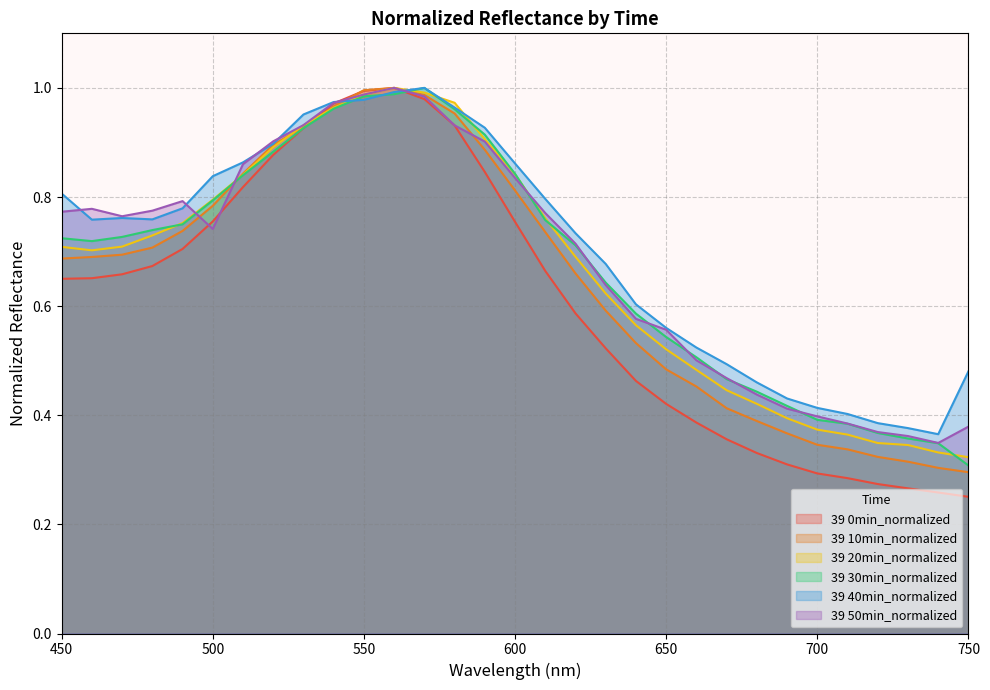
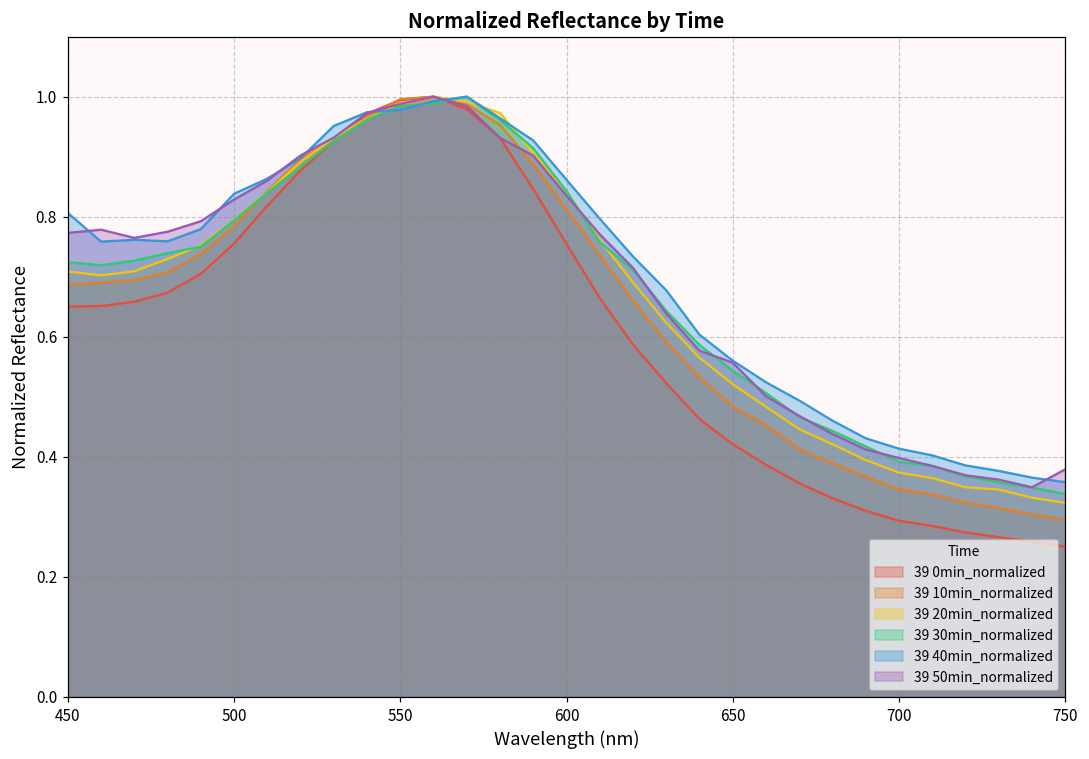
39 50min_normalized, 500: 0.74 -> 0.83
39 30min_normalized, 750: 0.31 -> 0.34
39 40min_normalized, 750: 0.48 -> 0.36
